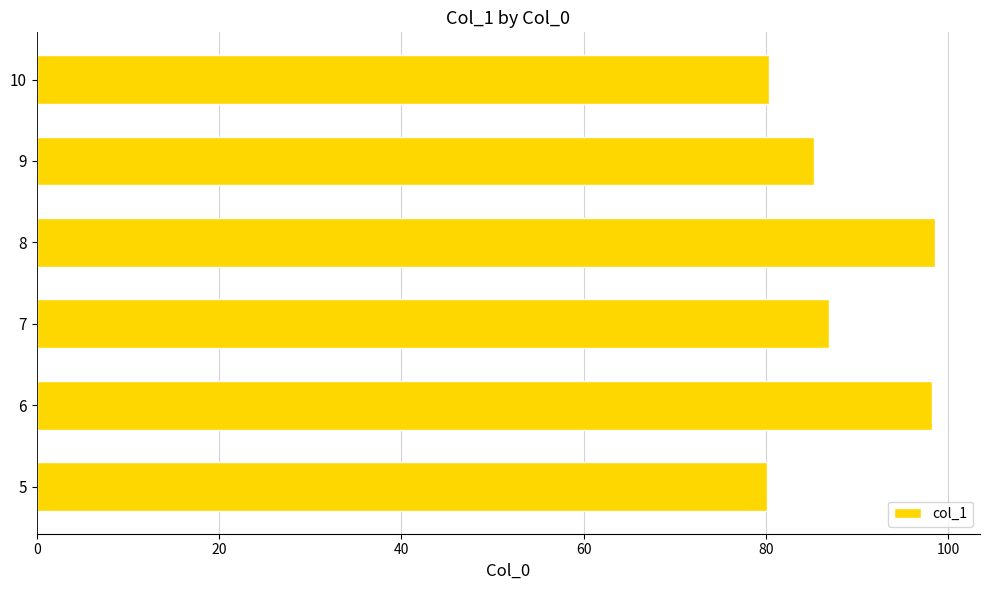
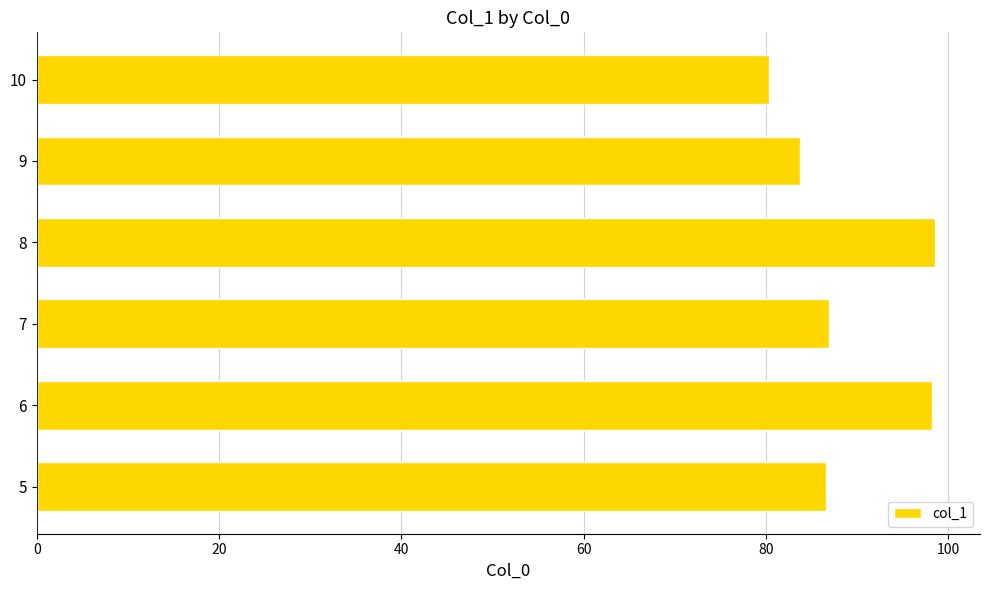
9: 85 -> 84
5: 80 -> 87
